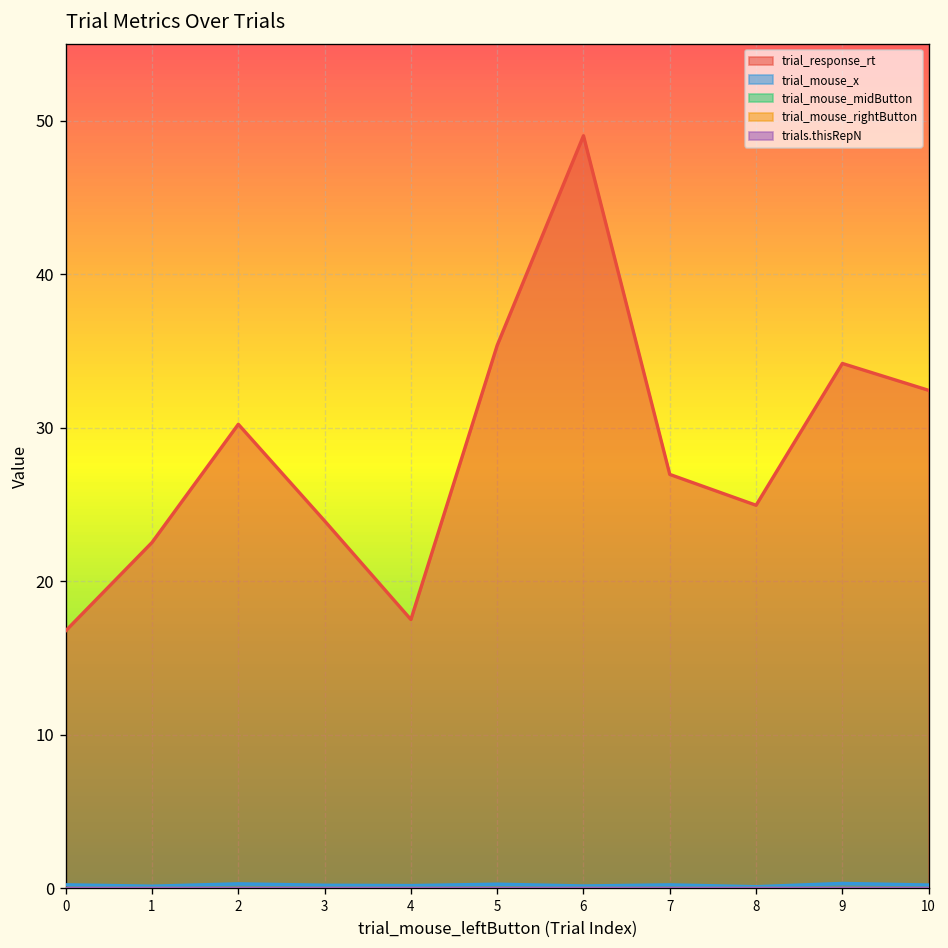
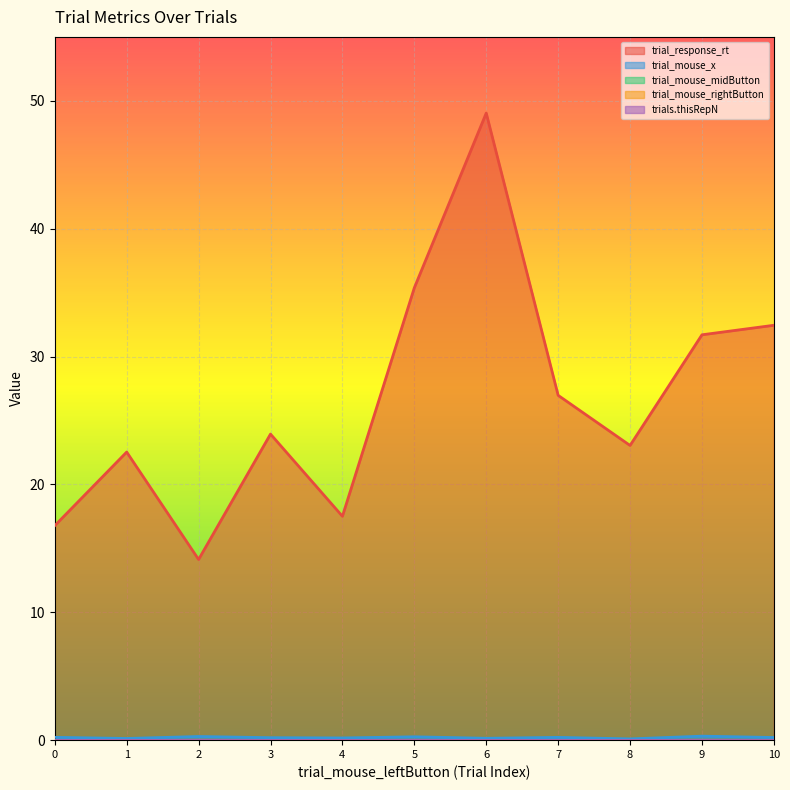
trial_response_rt, 2: 30.2 -> 14.1
trial_response_rt, 8: 25.0 -> 23.0
trial_response_rt, 9: 34.2 -> 31.7
